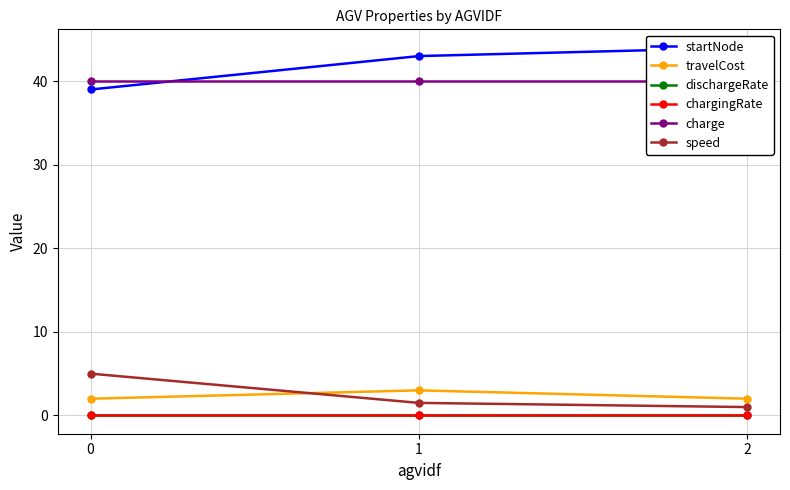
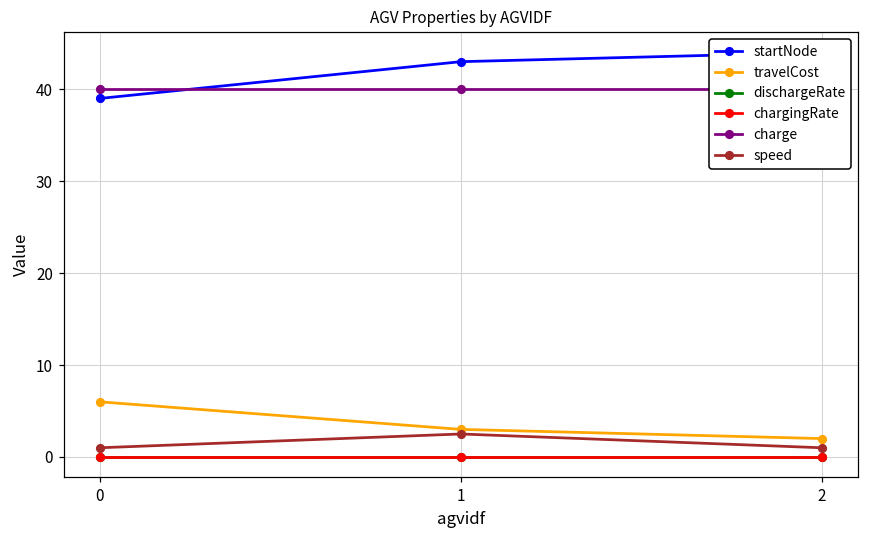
travelCost, 0: 2 -> 6
speed, 0: 5 -> 1
speed, 1: 2 -> 3
